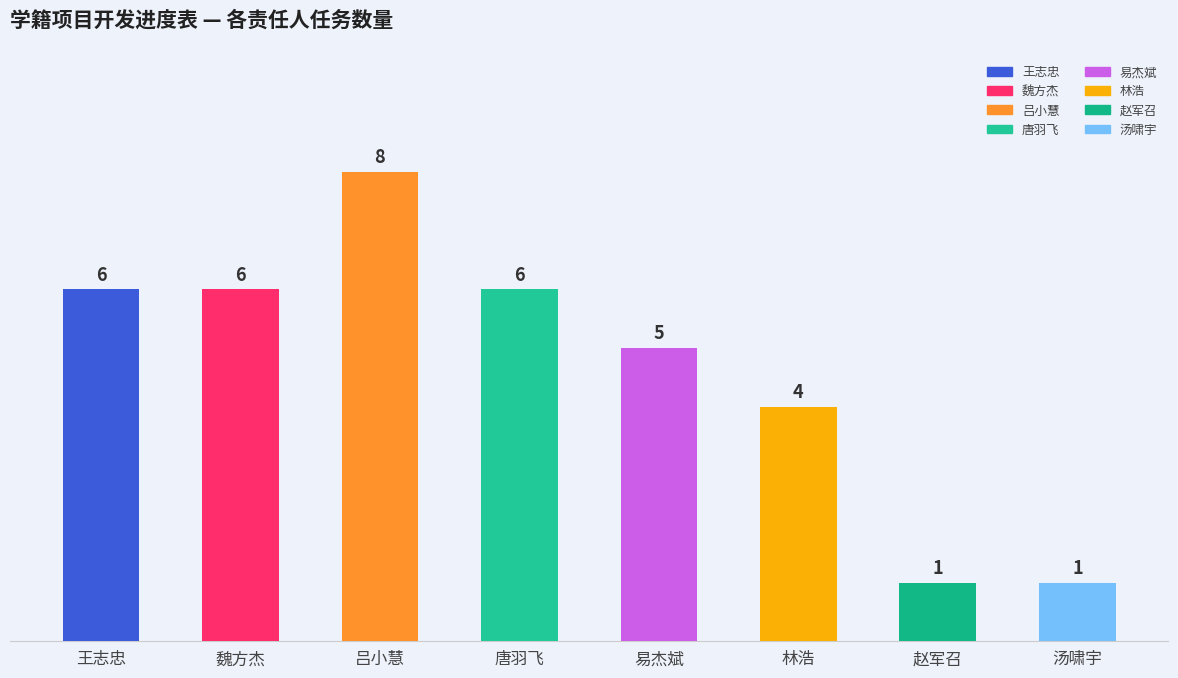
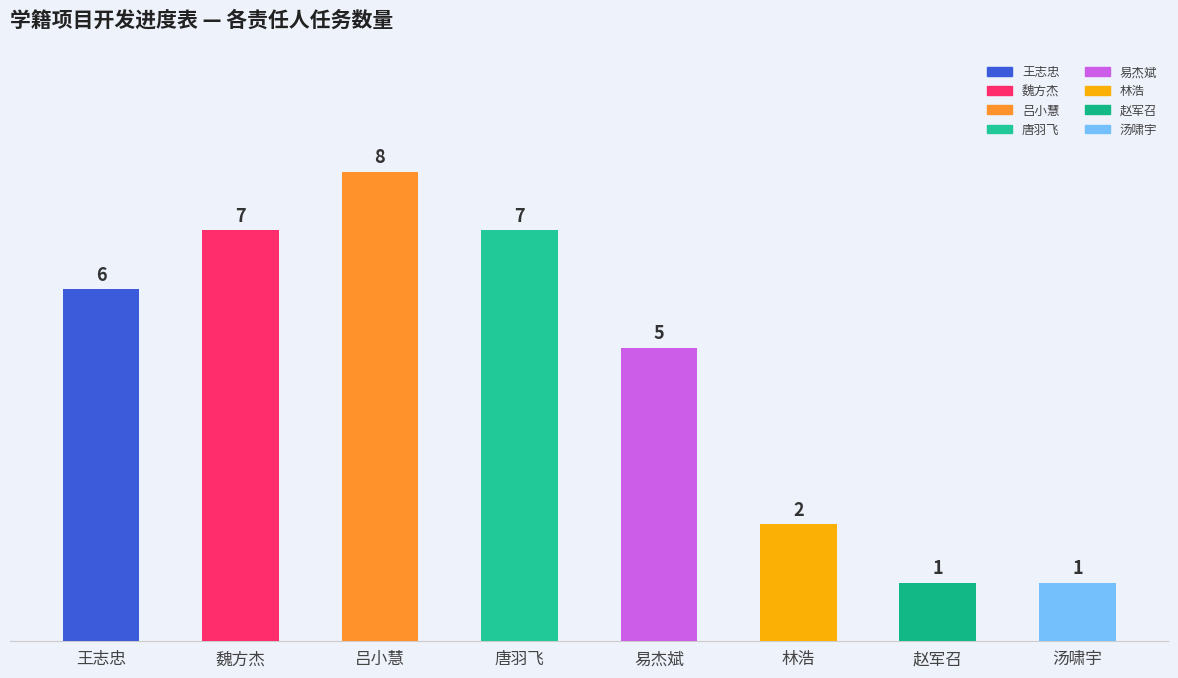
魏方杰: 6 -> 7
唐羽飞: 6 -> 7
林浩: 4 -> 2
